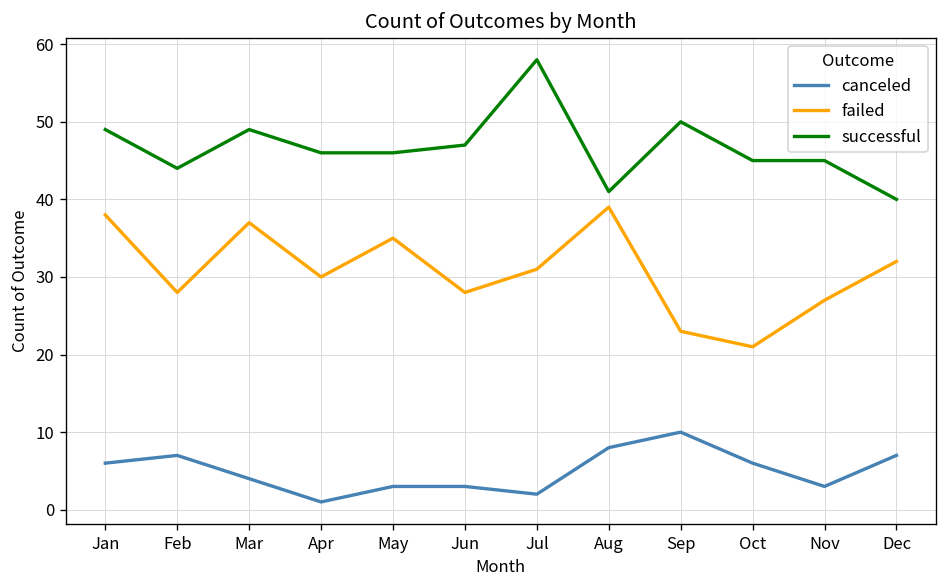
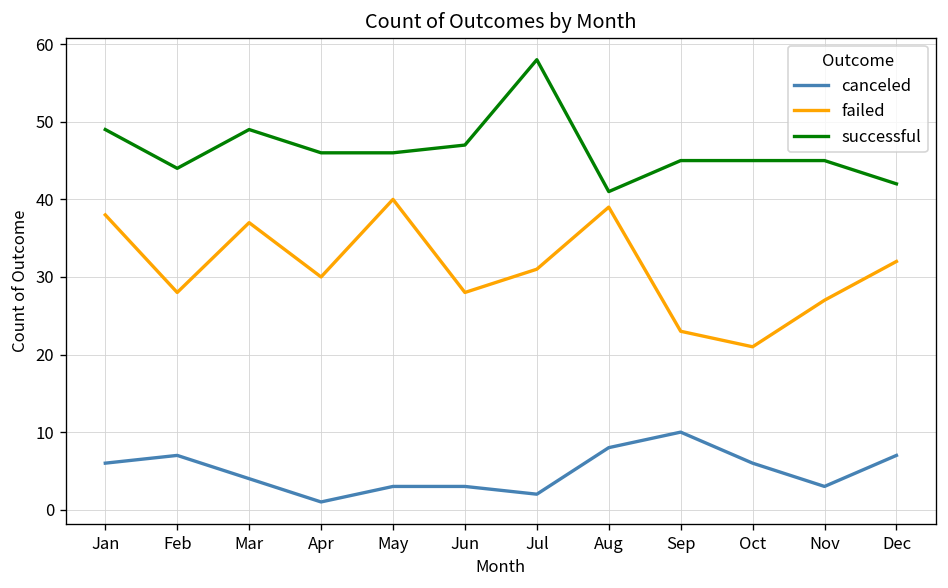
failed, May: 35 -> 40
successful, Sep: 50 -> 45
successful, Dec: 40 -> 42
